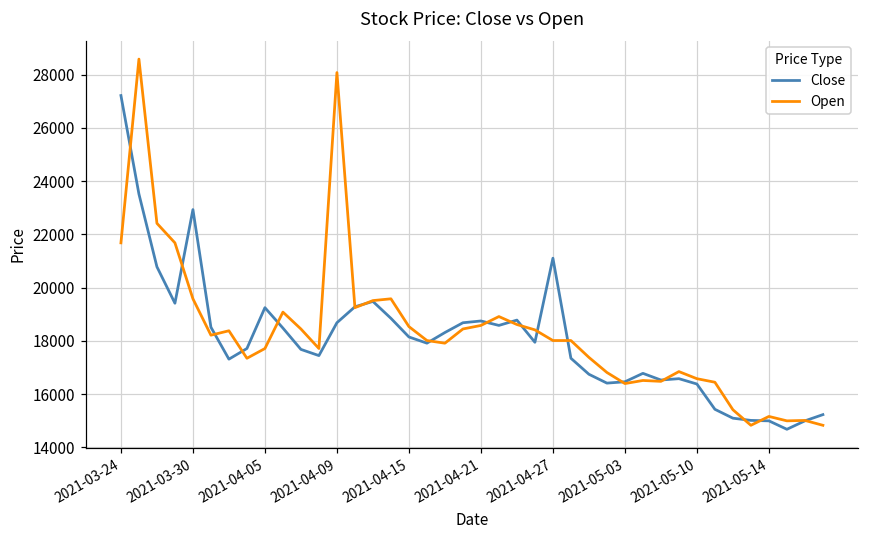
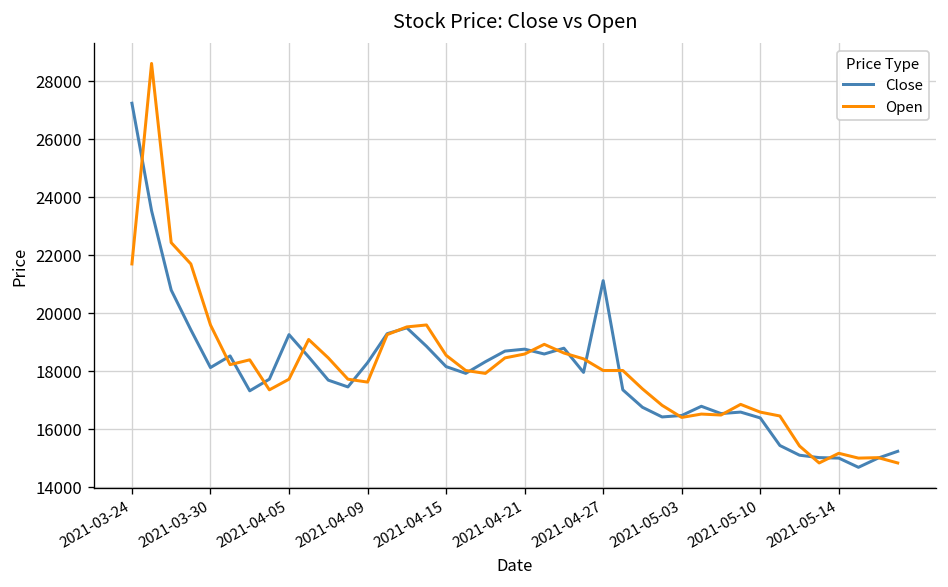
Close, 2021-03-30: 22900 -> 18100
Close, 2021-04-09: 18700 -> 18300
Open, 2021-04-09: 28100 -> 17600
